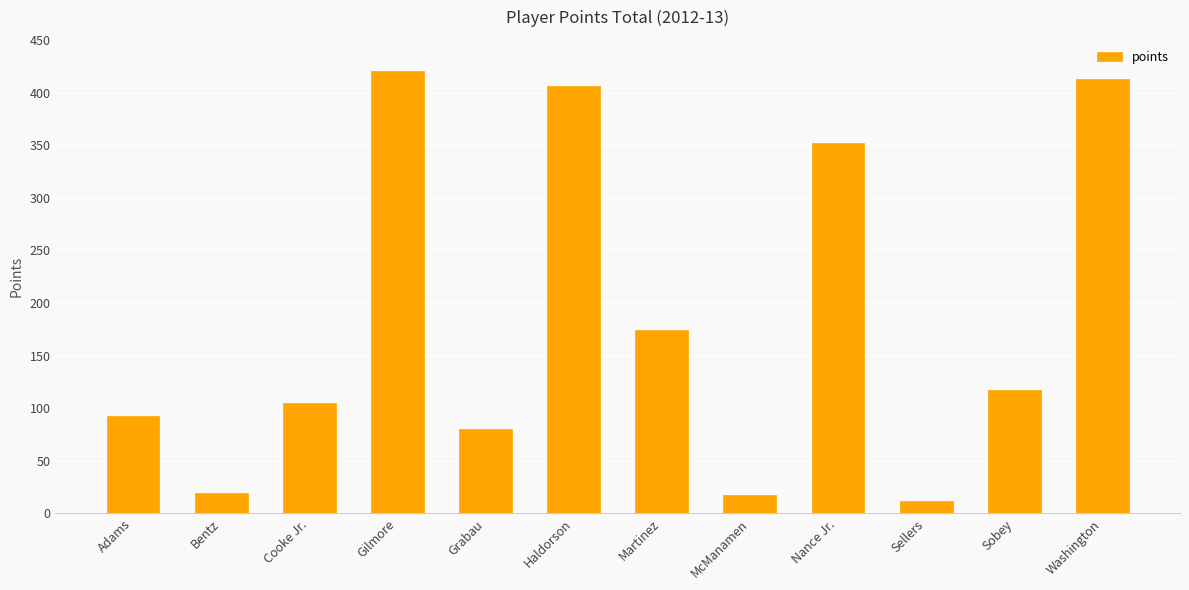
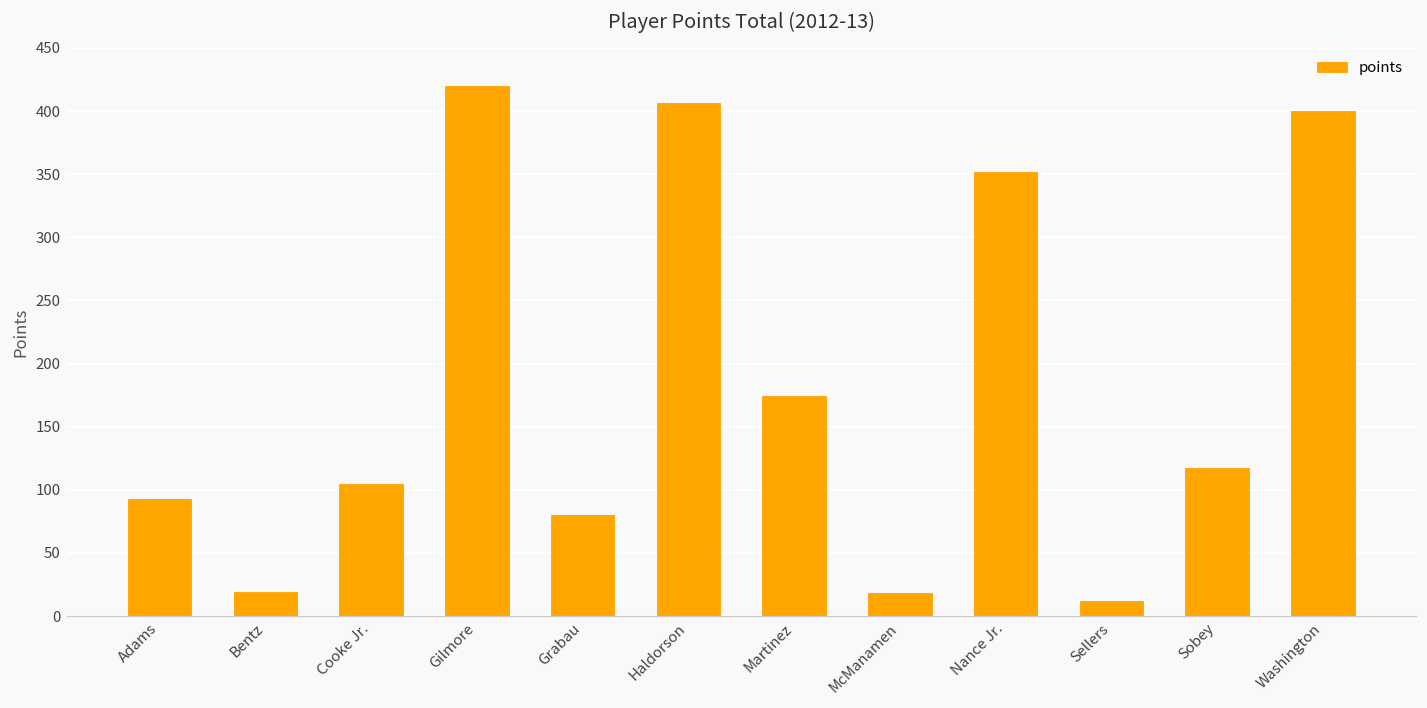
Washington: 413 -> 400
